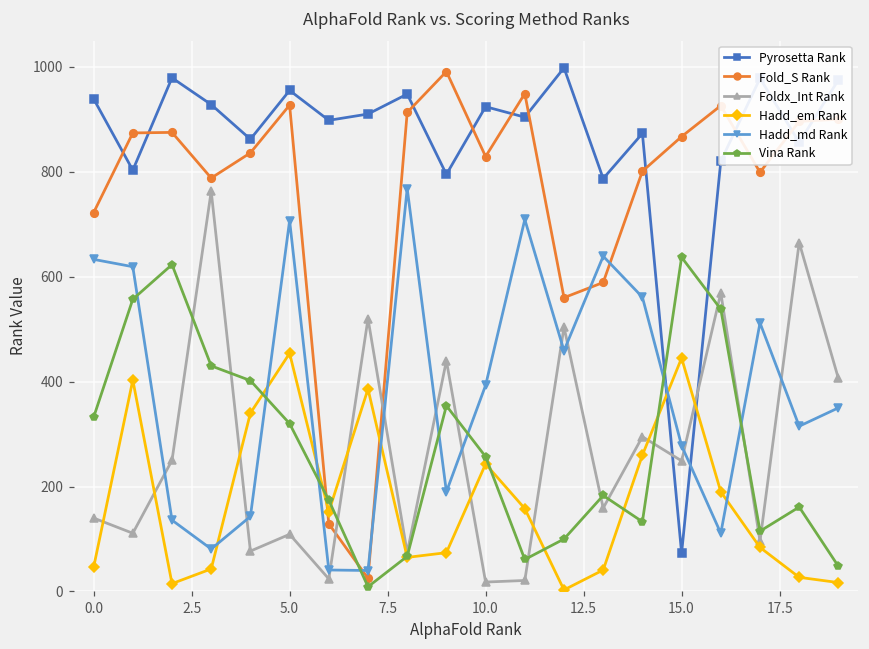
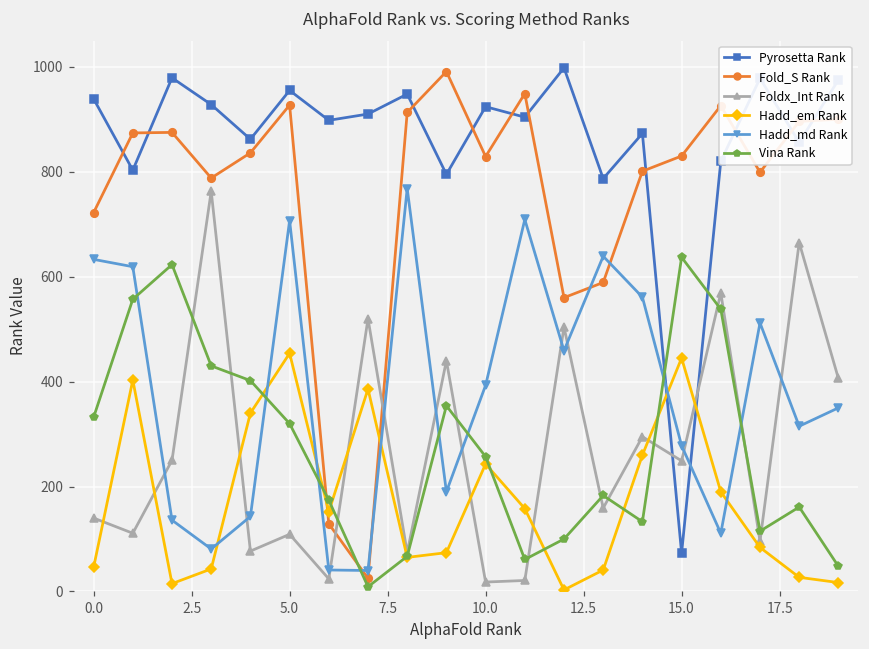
Fold_S Rank, 15.0: 870 -> 830
